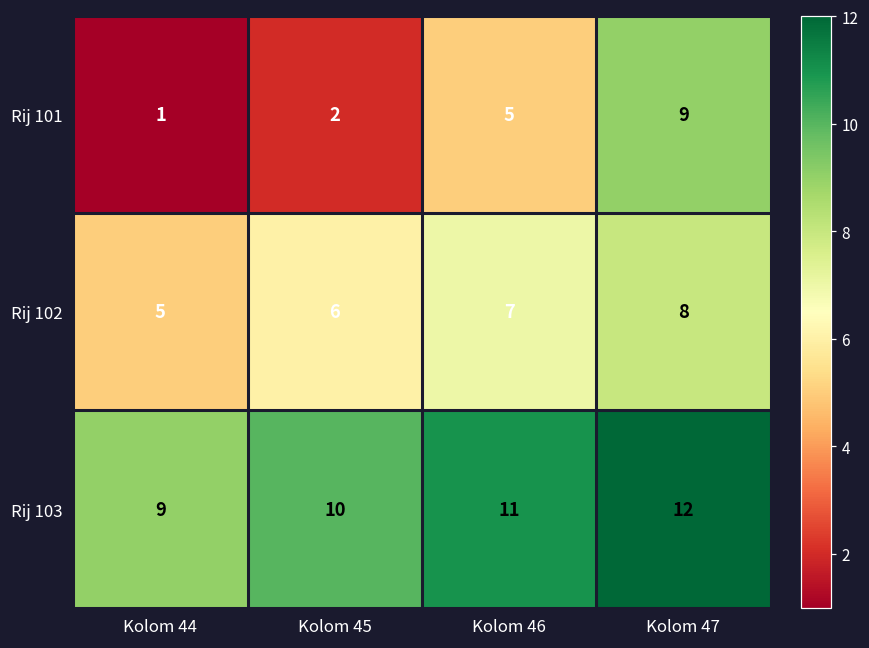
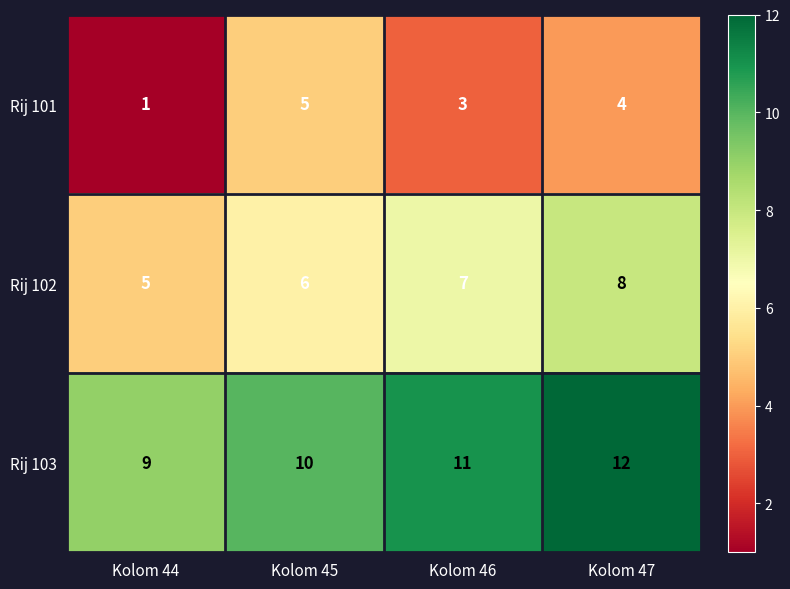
Rij 101, Kolom 45: 2 -> 5
Rij 101, Kolom 46: 5 -> 3
Rij 101, Kolom 47: 9 -> 4
